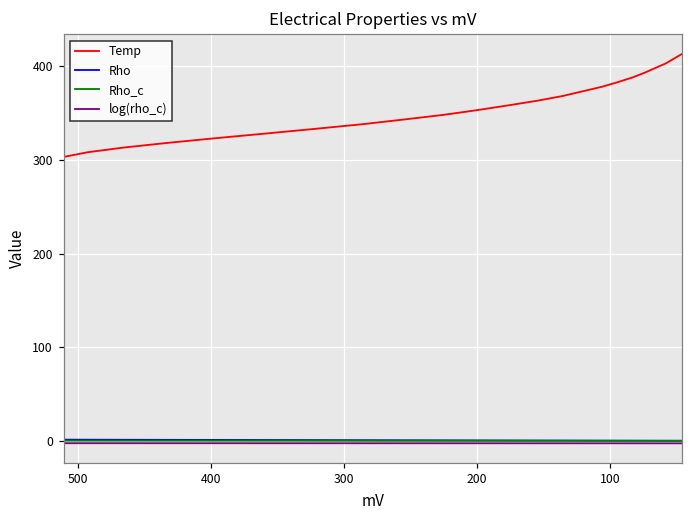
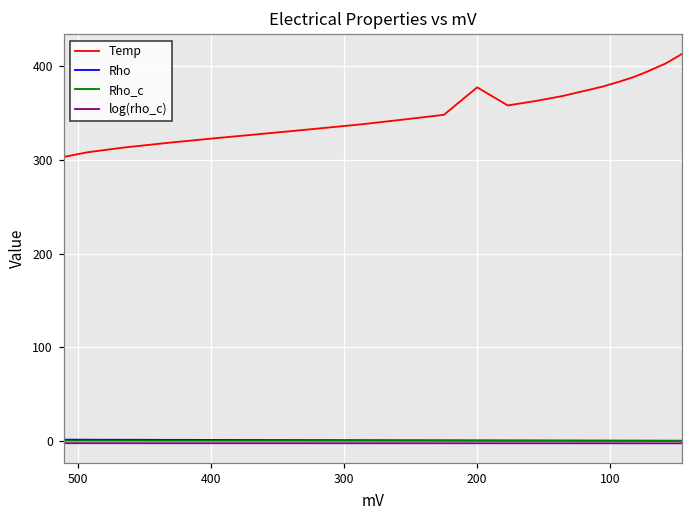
Temp, 200: 350 -> 380
